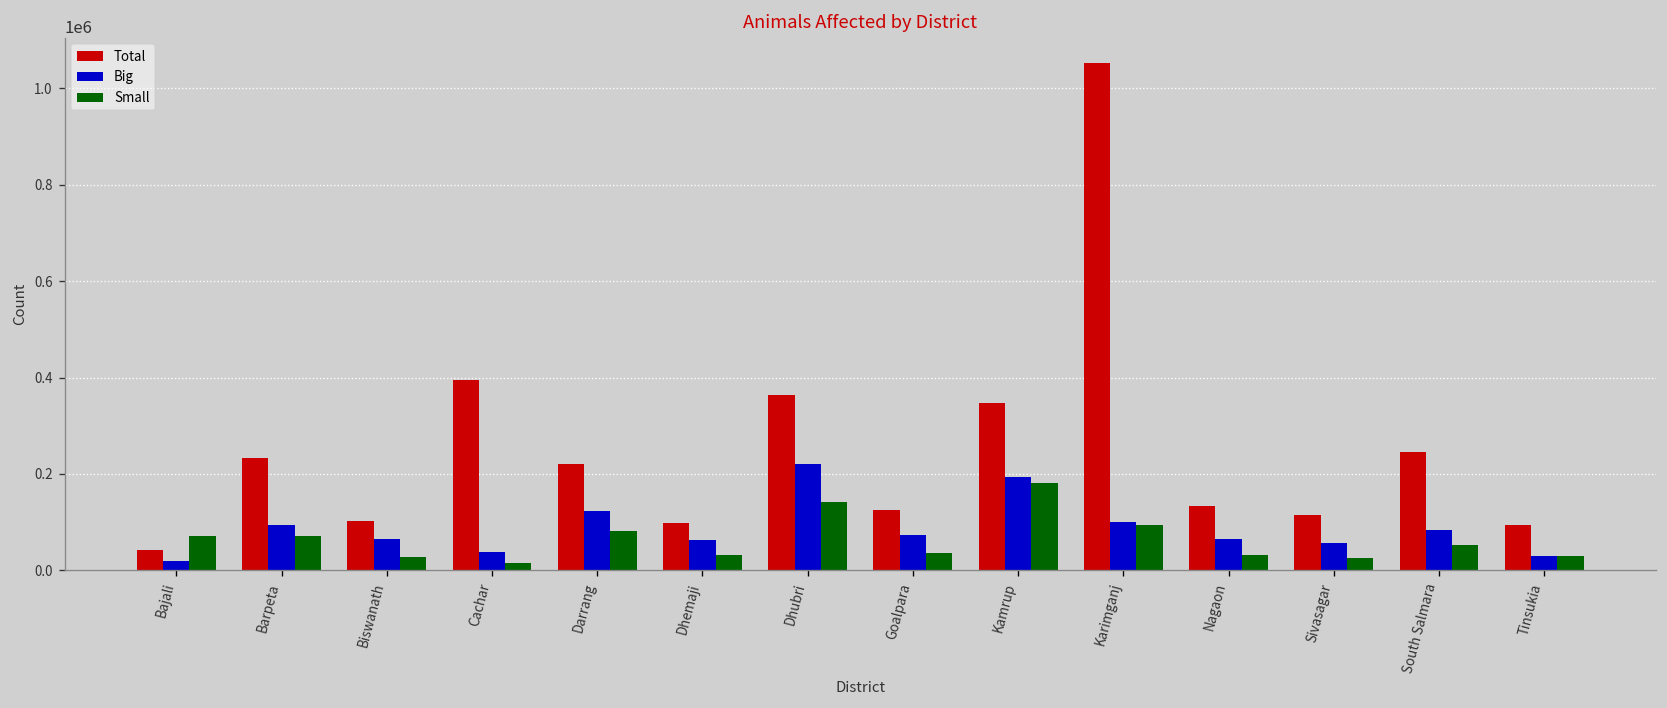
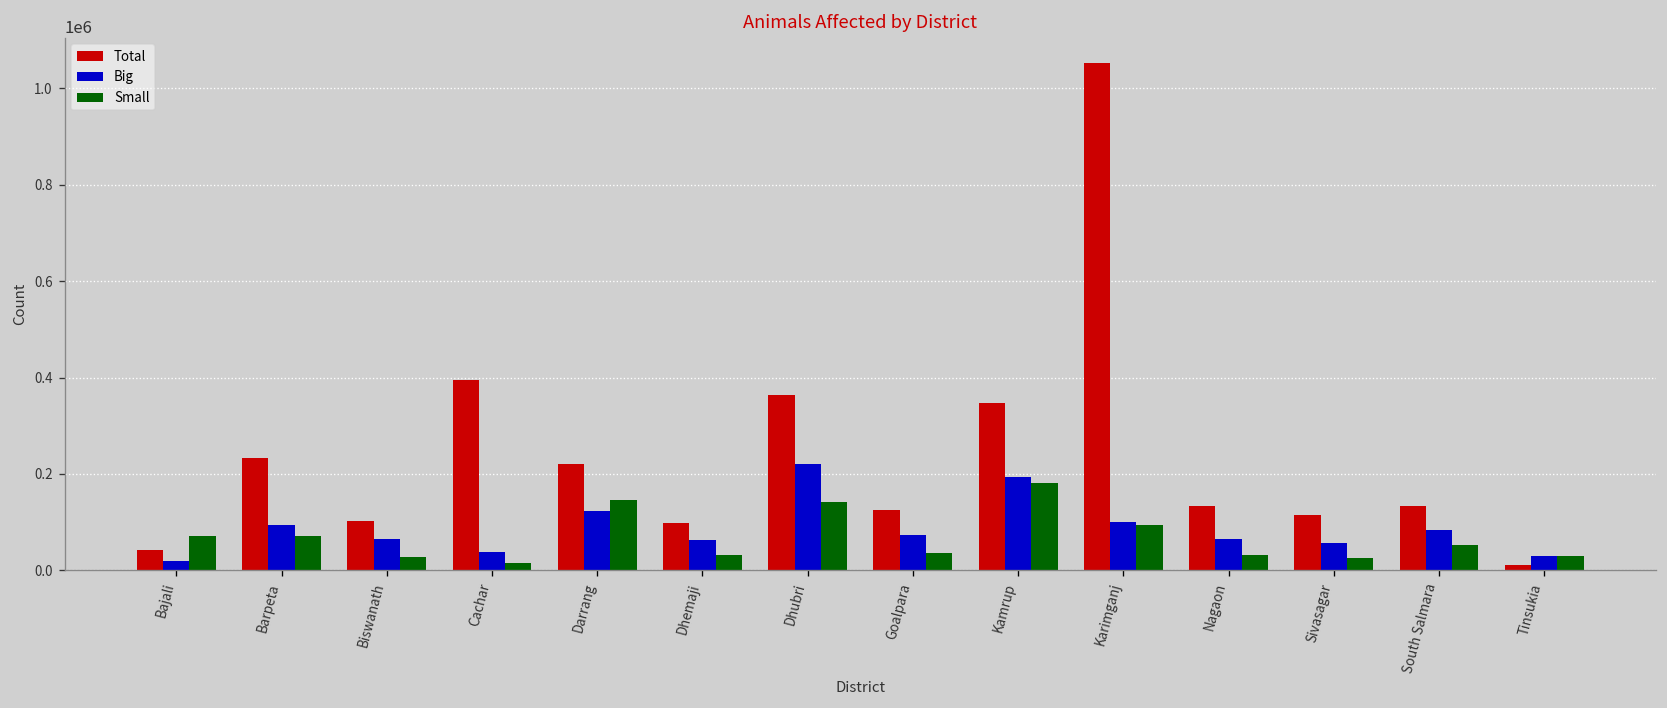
Small, Darrang: 80000 -> 150000
Total, South Salmara: 240000 -> 130000
Total, Tinsukia: 90000 -> 10000
